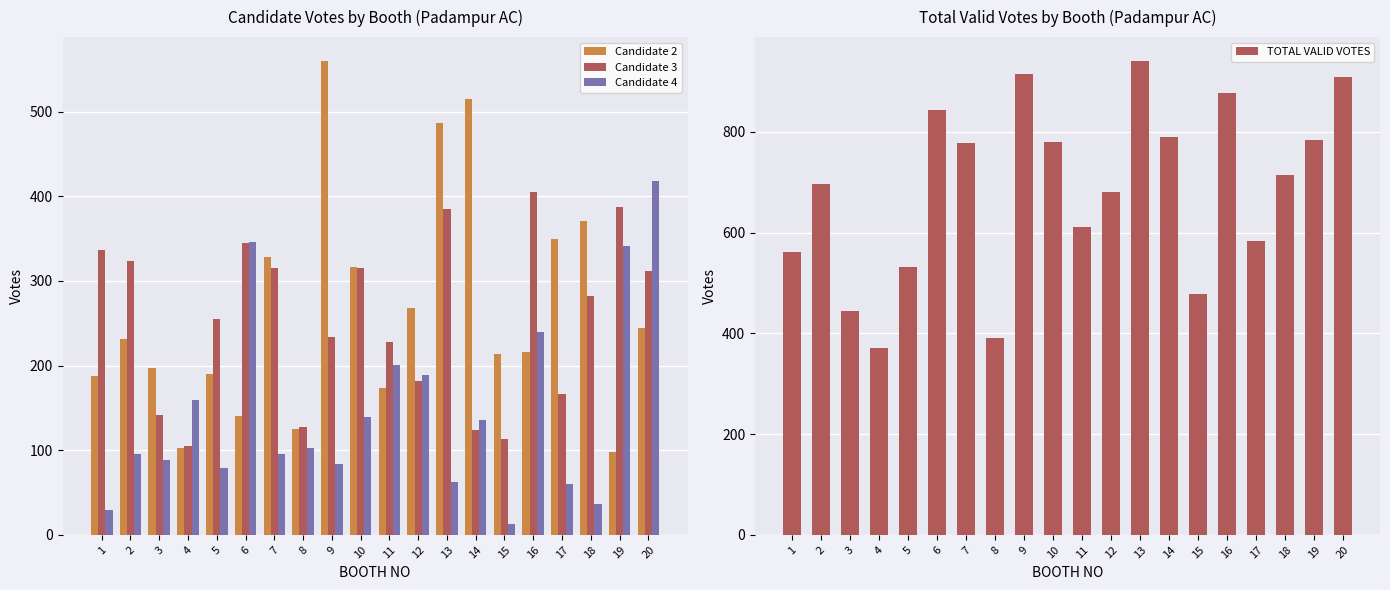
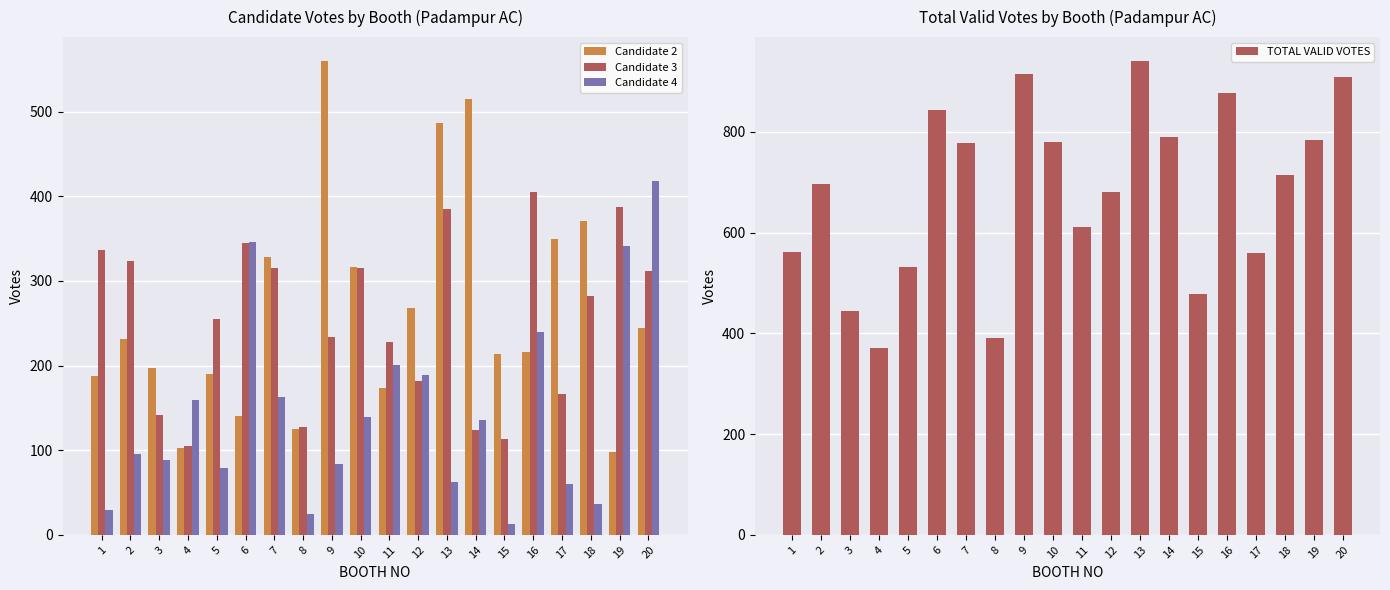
Candidate Votes by Booth (Padampur AC), Candidate 4, 7: 100 -> 160
Candidate Votes by Booth (Padampur AC), Candidate 4, 8: 100 -> 30
Total Valid Votes by Booth (Padampur AC), 17: 580 -> 560
